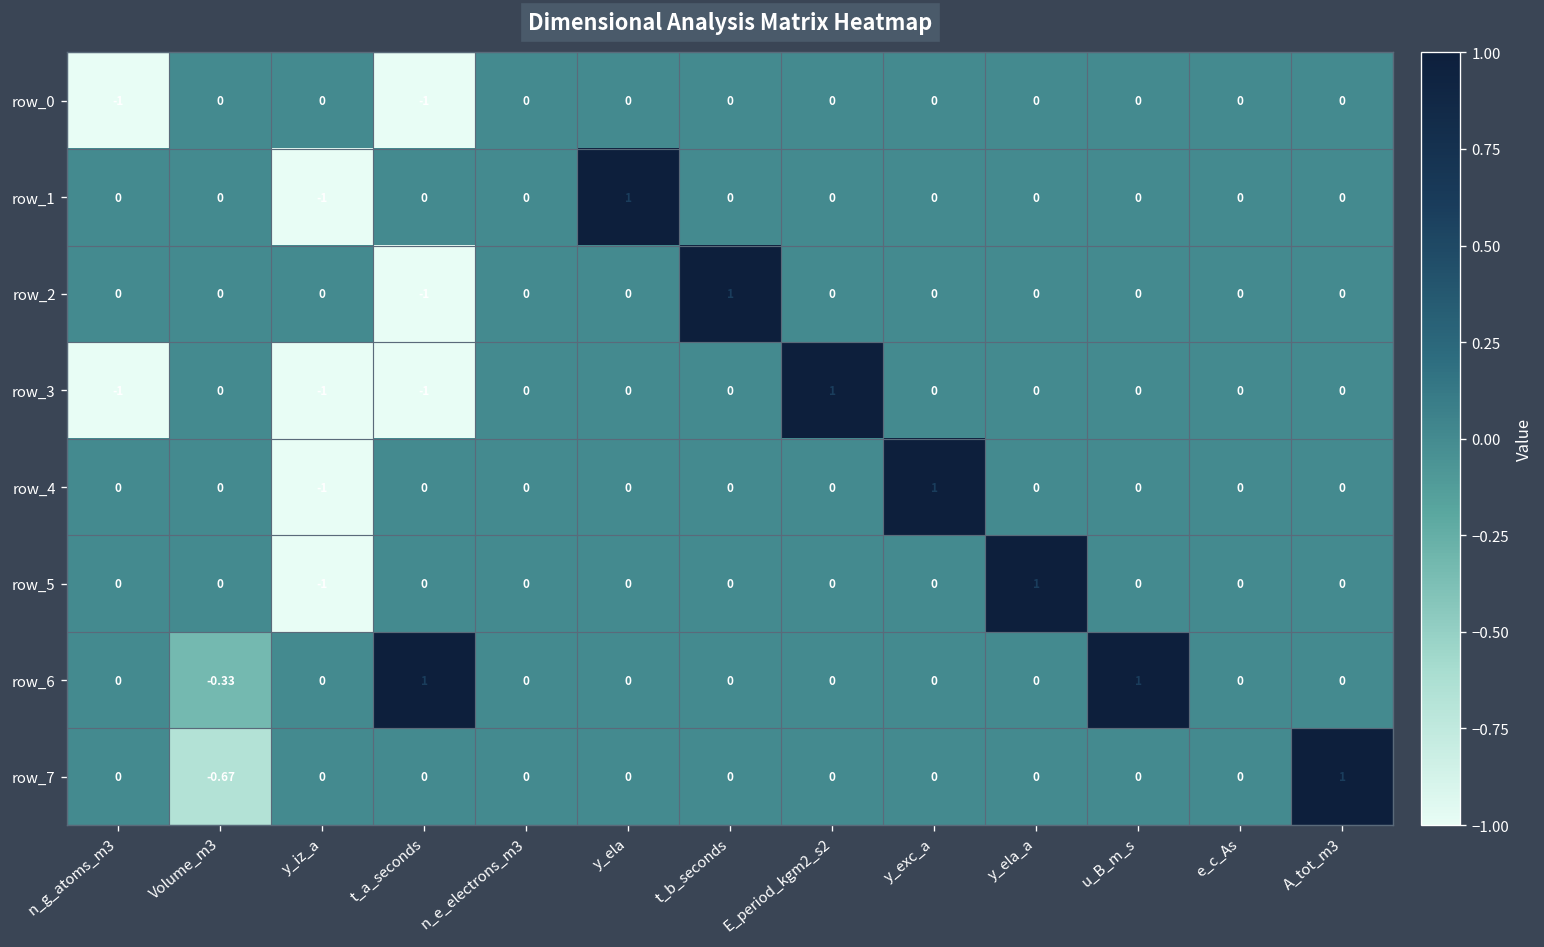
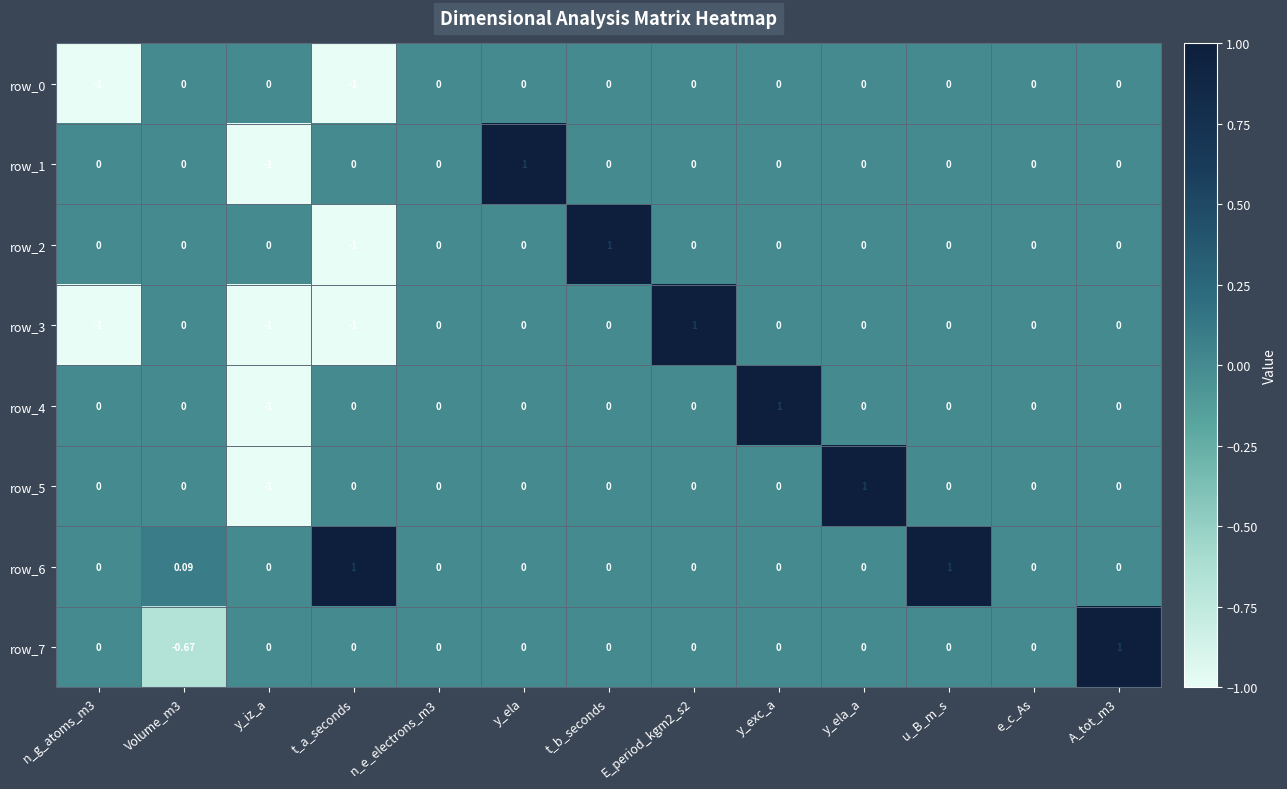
row_6, Volume_m3: -0.33 -> 0.09
